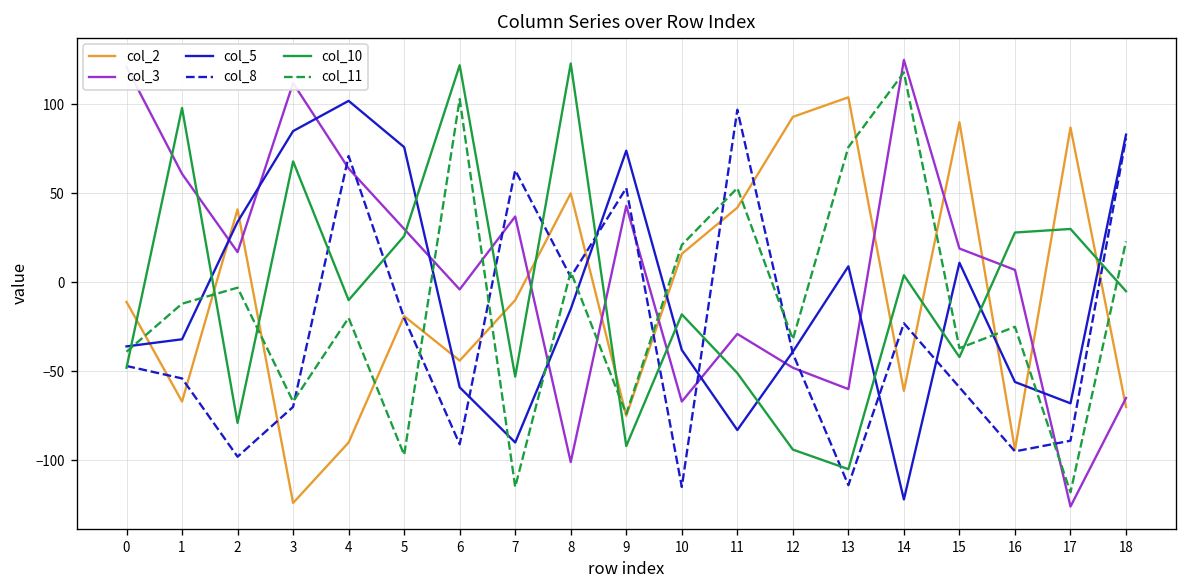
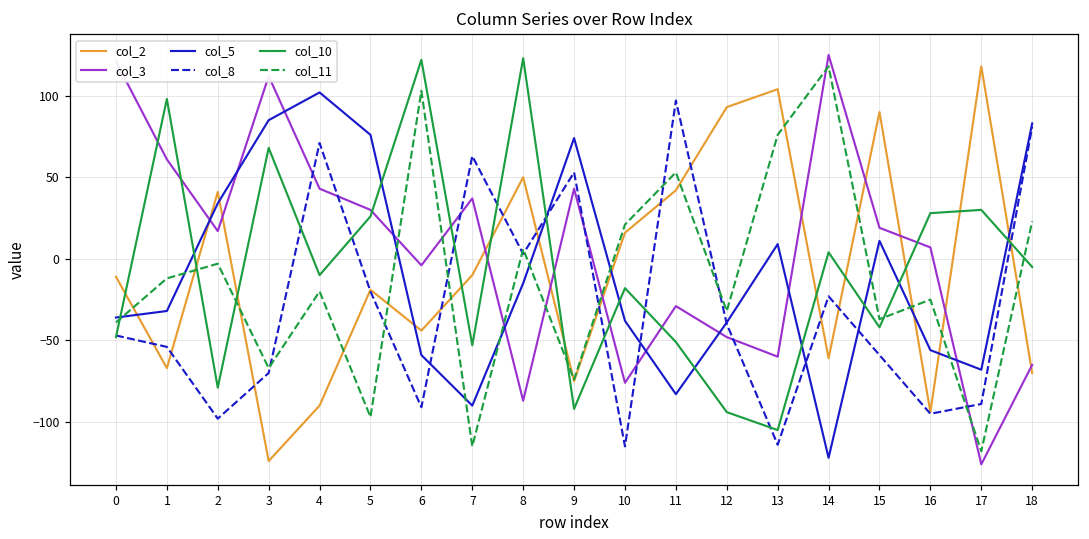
col_3, 4: 64 -> 43
col_3, 8: -101 -> -87
col_3, 10: -67 -> -76
col_2, 17: 87 -> 118
